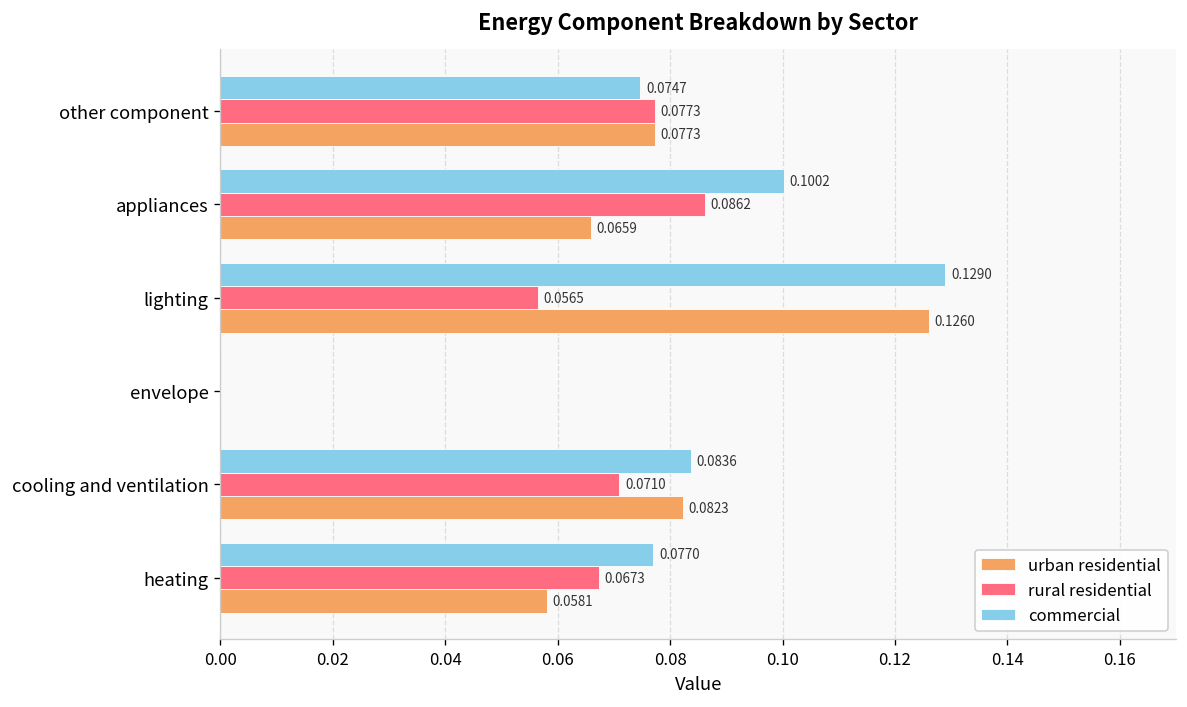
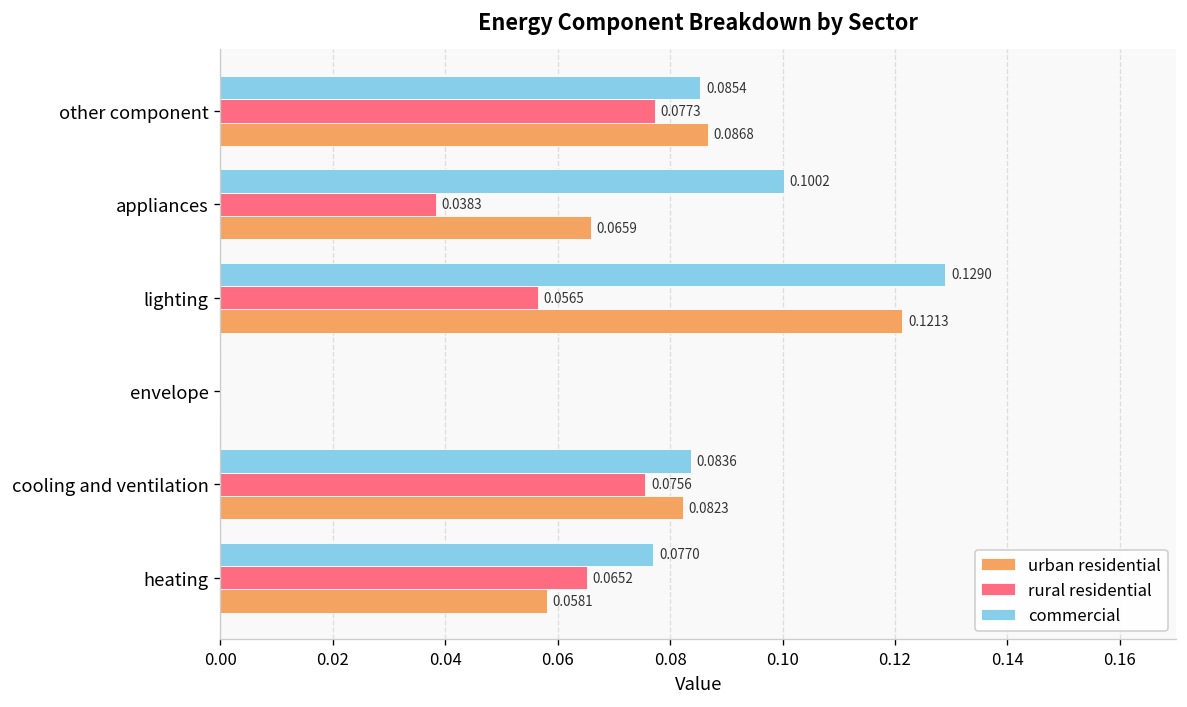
commercial, other component: 0.0747 -> 0.0854
urban residential, other component: 0.0773 -> 0.0868
rural residential, appliances: 0.0862 -> 0.0383
urban residential, lighting: 0.1260 -> 0.1213
rural residential, cooling and ventilation: 0.0710 -> 0.0756
rural residential, heating: 0.0673 -> 0.0652
